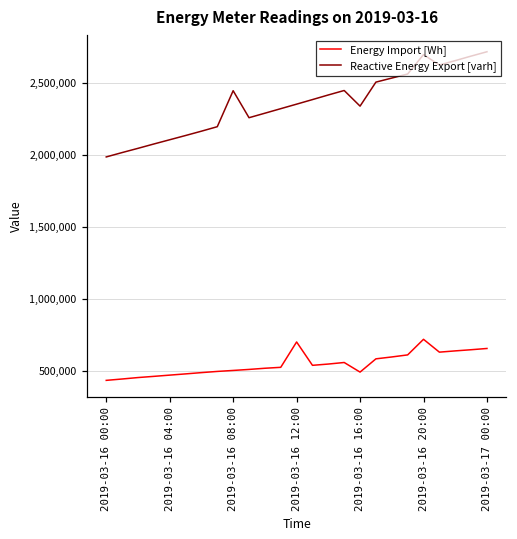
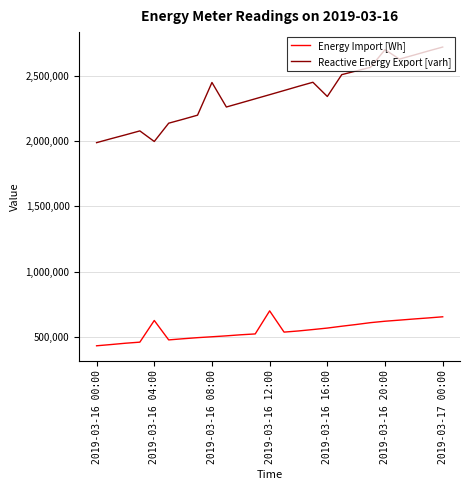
Energy Import [Wh], 2019-03-16 04:00: 470,000 -> 630,000
Reactive Energy Export [varh], 2019-03-16 04:00: 2,110,000 -> 2,000,000
Energy Import [Wh], 2019-03-16 16:00: 490,000 -> 570,000
Energy Import [Wh], 2019-03-16 20:00: 720,000 -> 620,000
